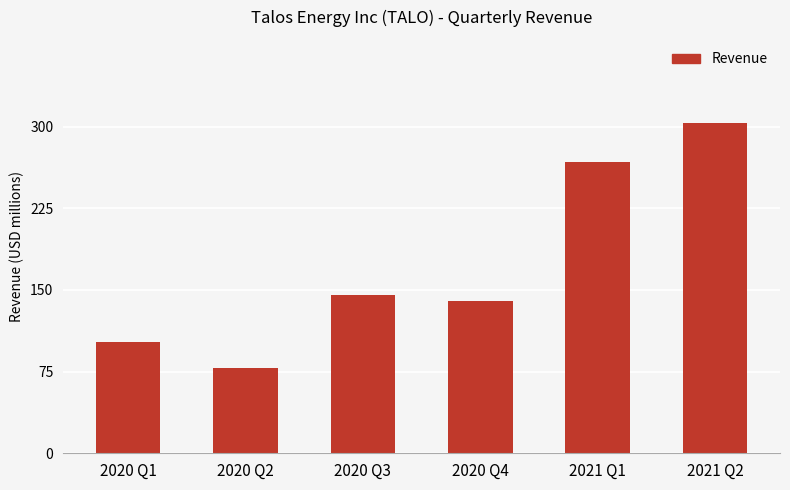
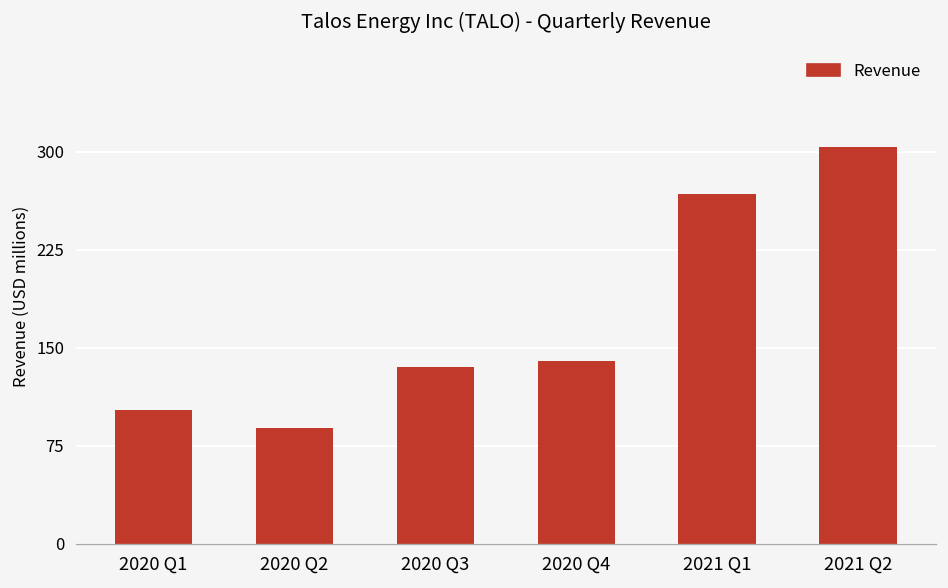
2020 Q2: 78 -> 89
2020 Q3: 146 -> 135
